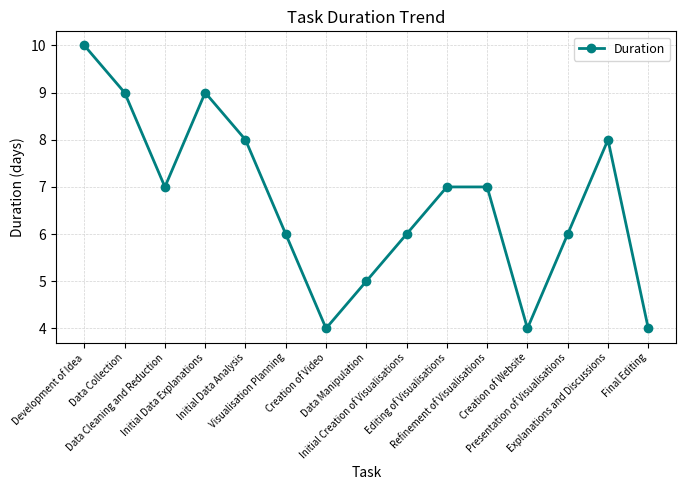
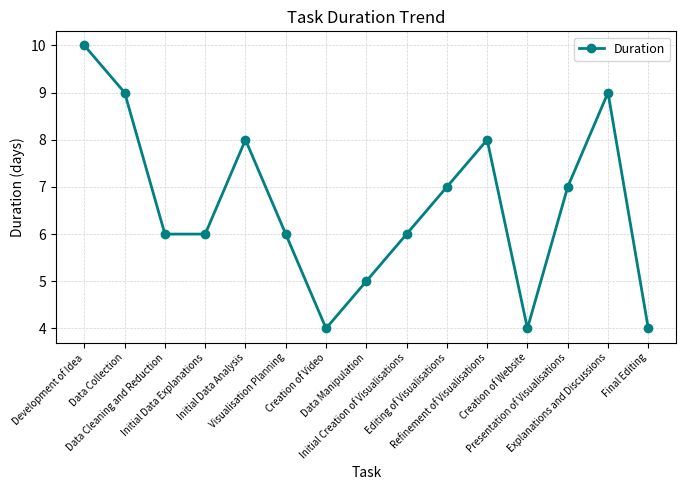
Data Cleaning and Reduction: 7 -> 6
Initial Data Explanations: 9 -> 6
Refinement of Visualisations: 7 -> 8
Presentation of Visualisations: 6 -> 7
Explanations and Discussions: 8 -> 9
